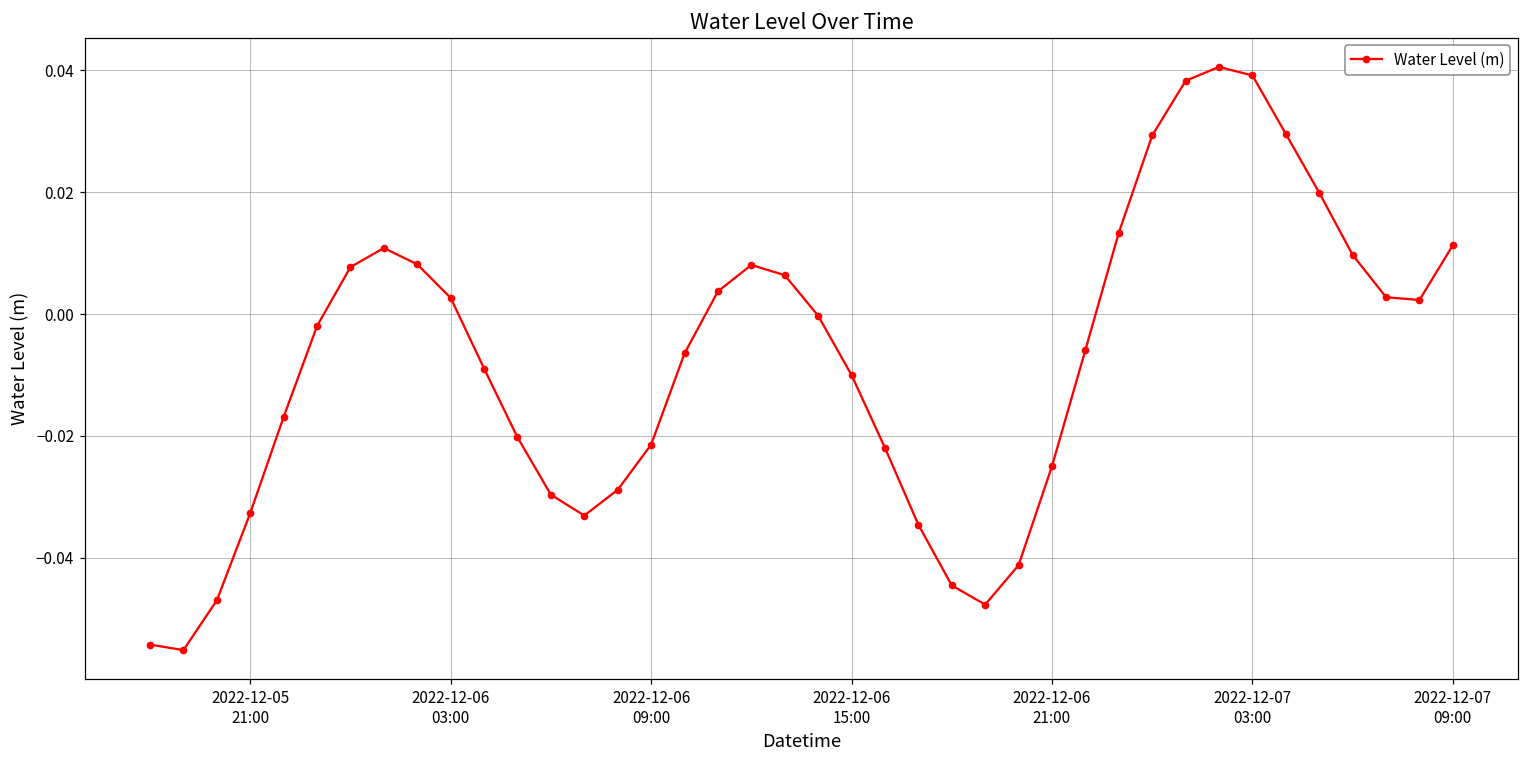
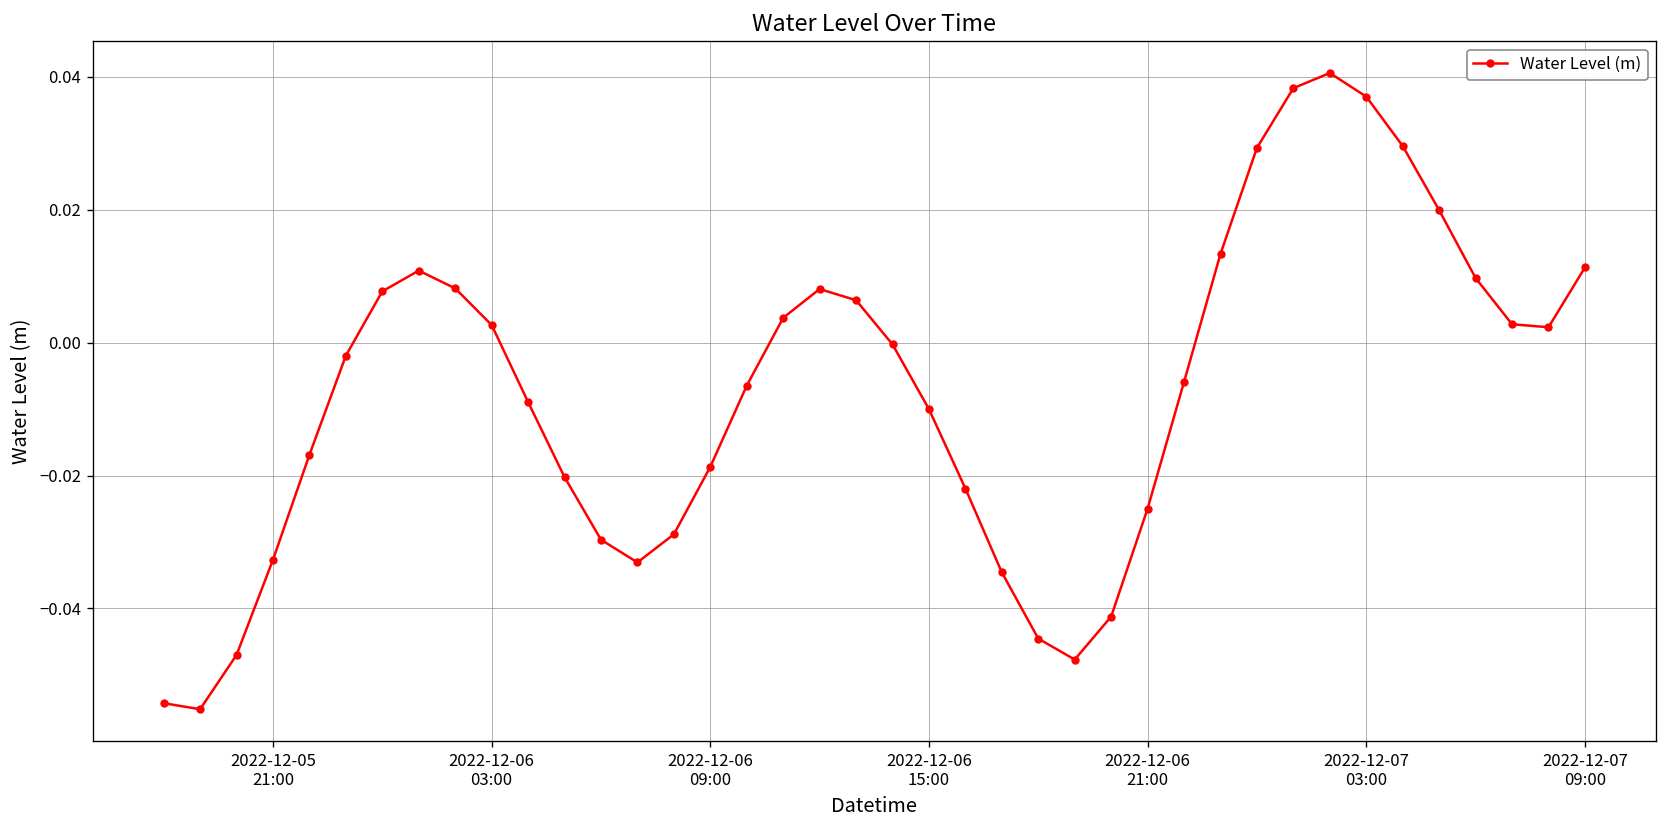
2022-12-06 09:00: -0.021 -> -0.019
2022-12-07 03:00: 0.039 -> 0.037
